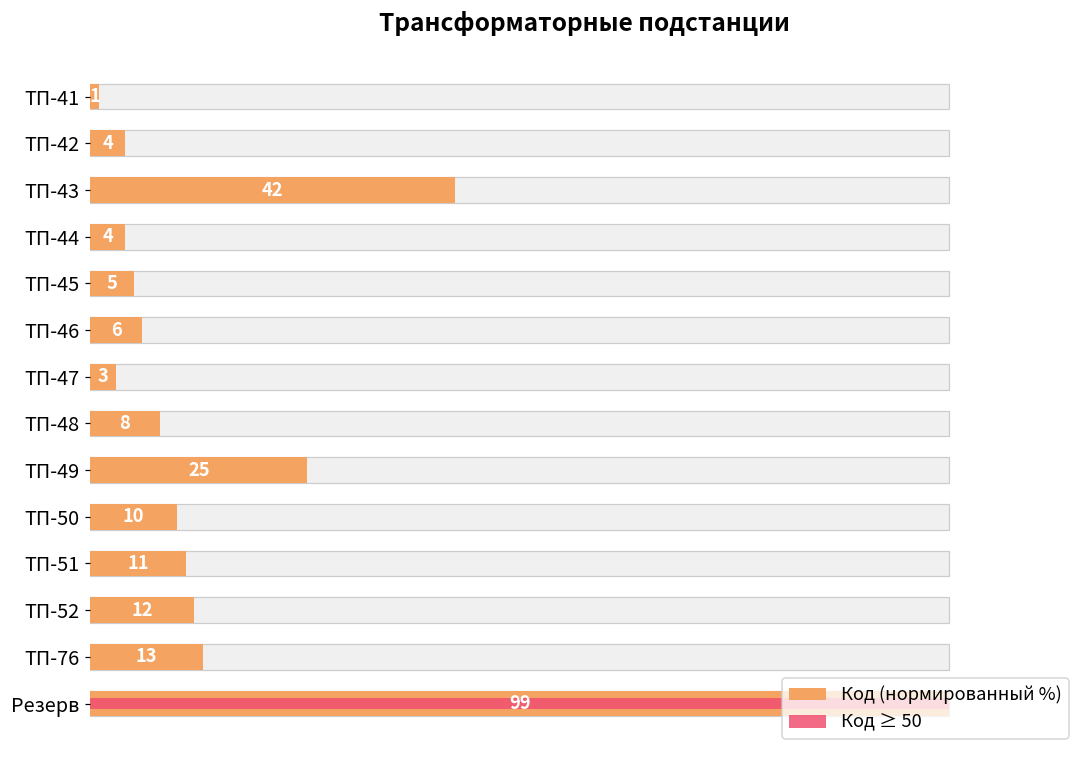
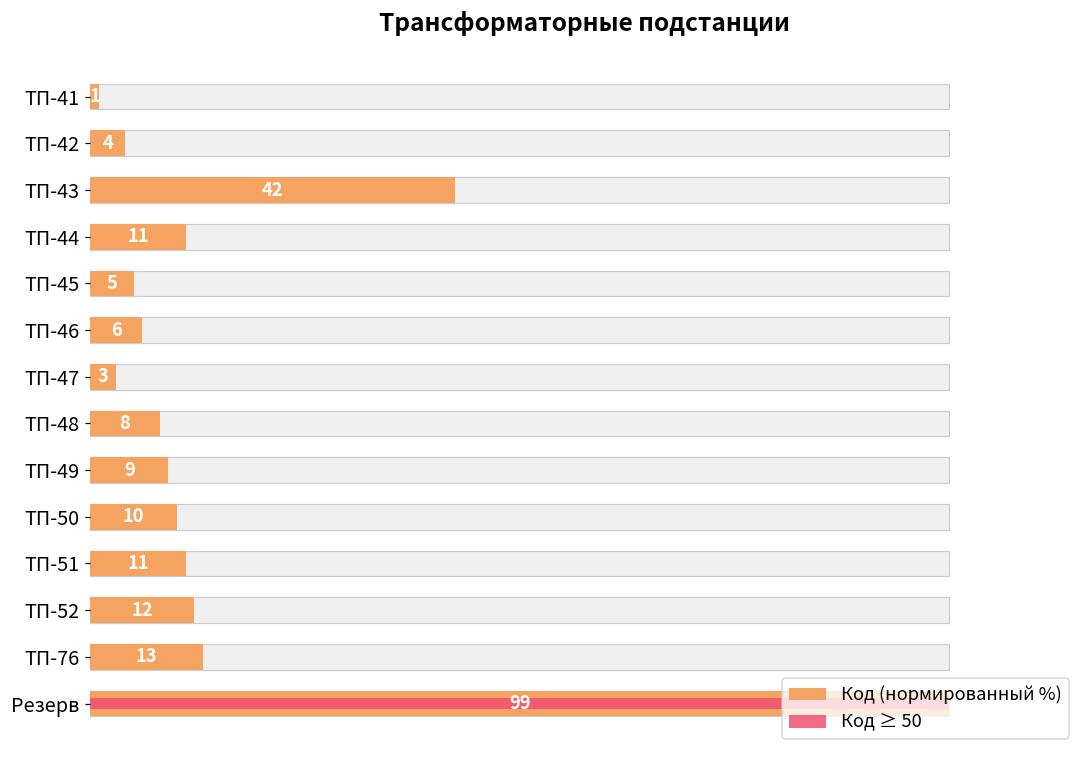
Код (нормированный %), ТП-44: 4 -> 11
Код (нормированный %), ТП-49: 25 -> 9
